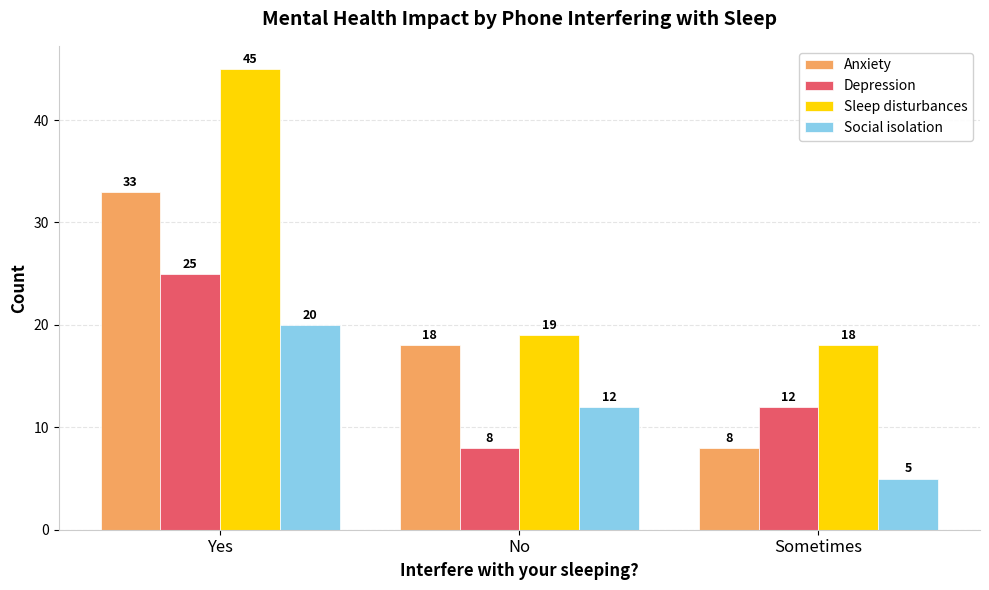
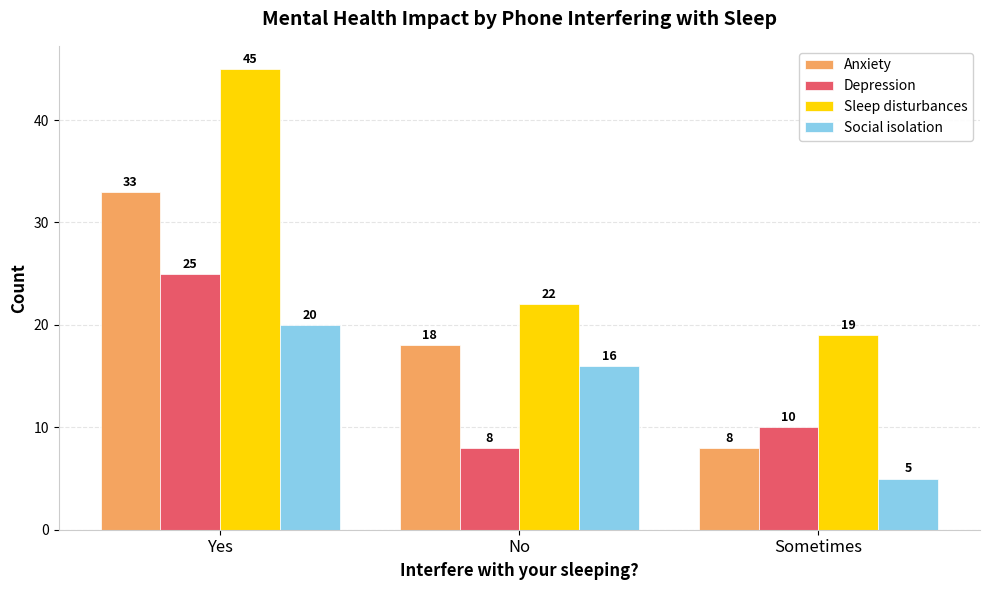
Sleep disturbances, No: 19 -> 22
Social isolation, No: 12 -> 16
Depression, Sometimes: 12 -> 10
Sleep disturbances, Sometimes: 18 -> 19
